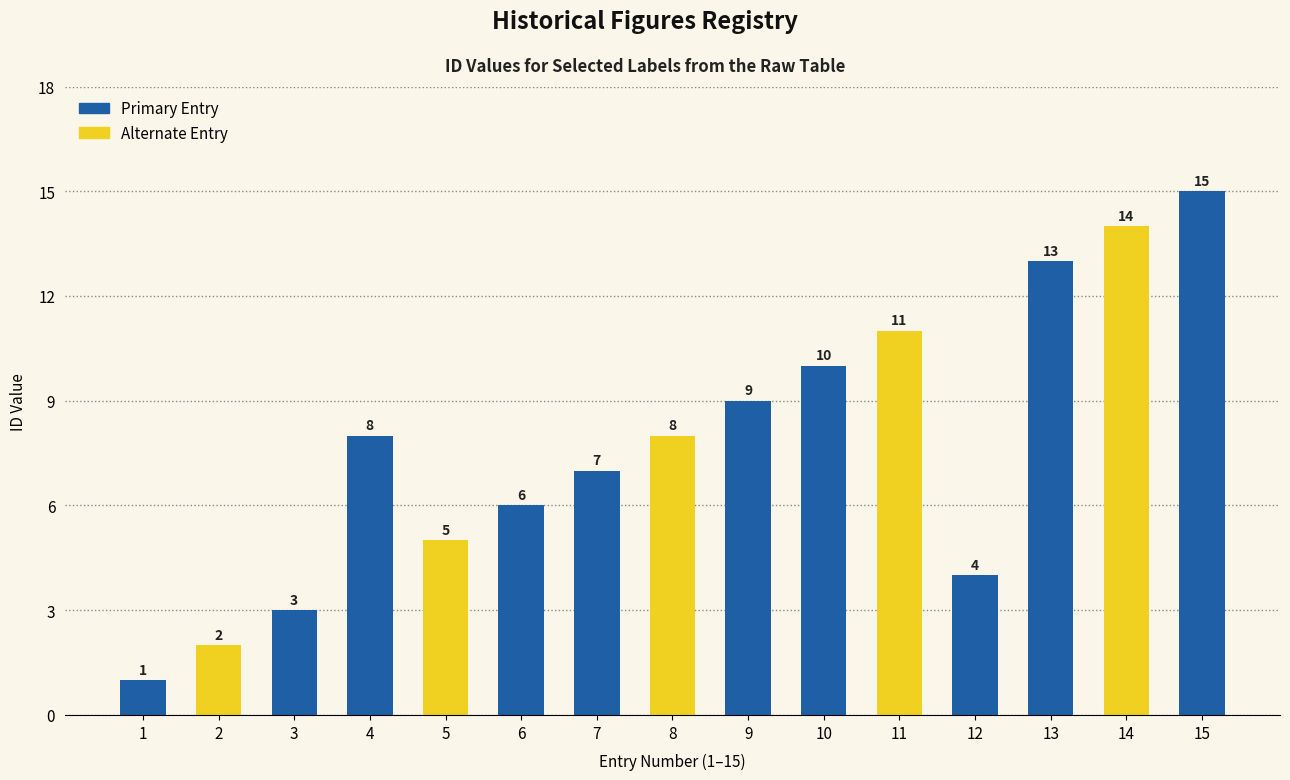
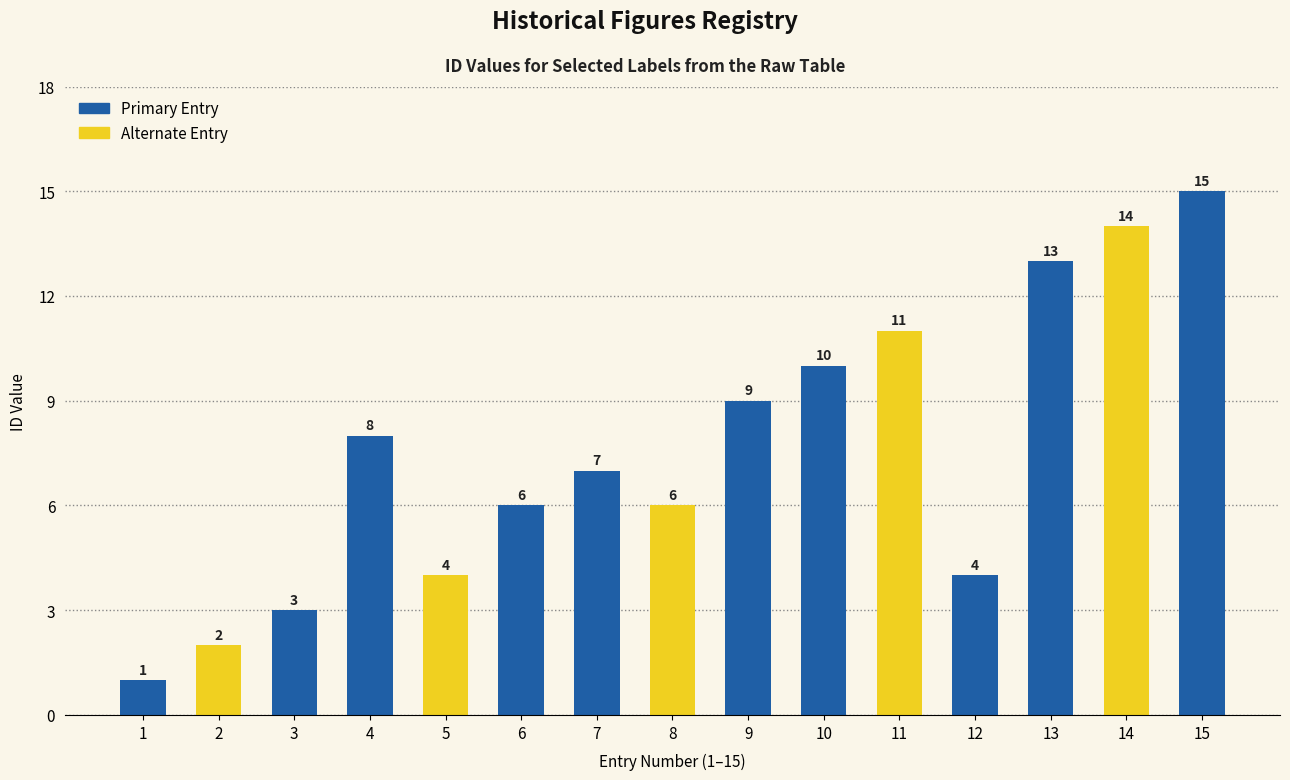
5: 5 -> 4
8: 8 -> 6
